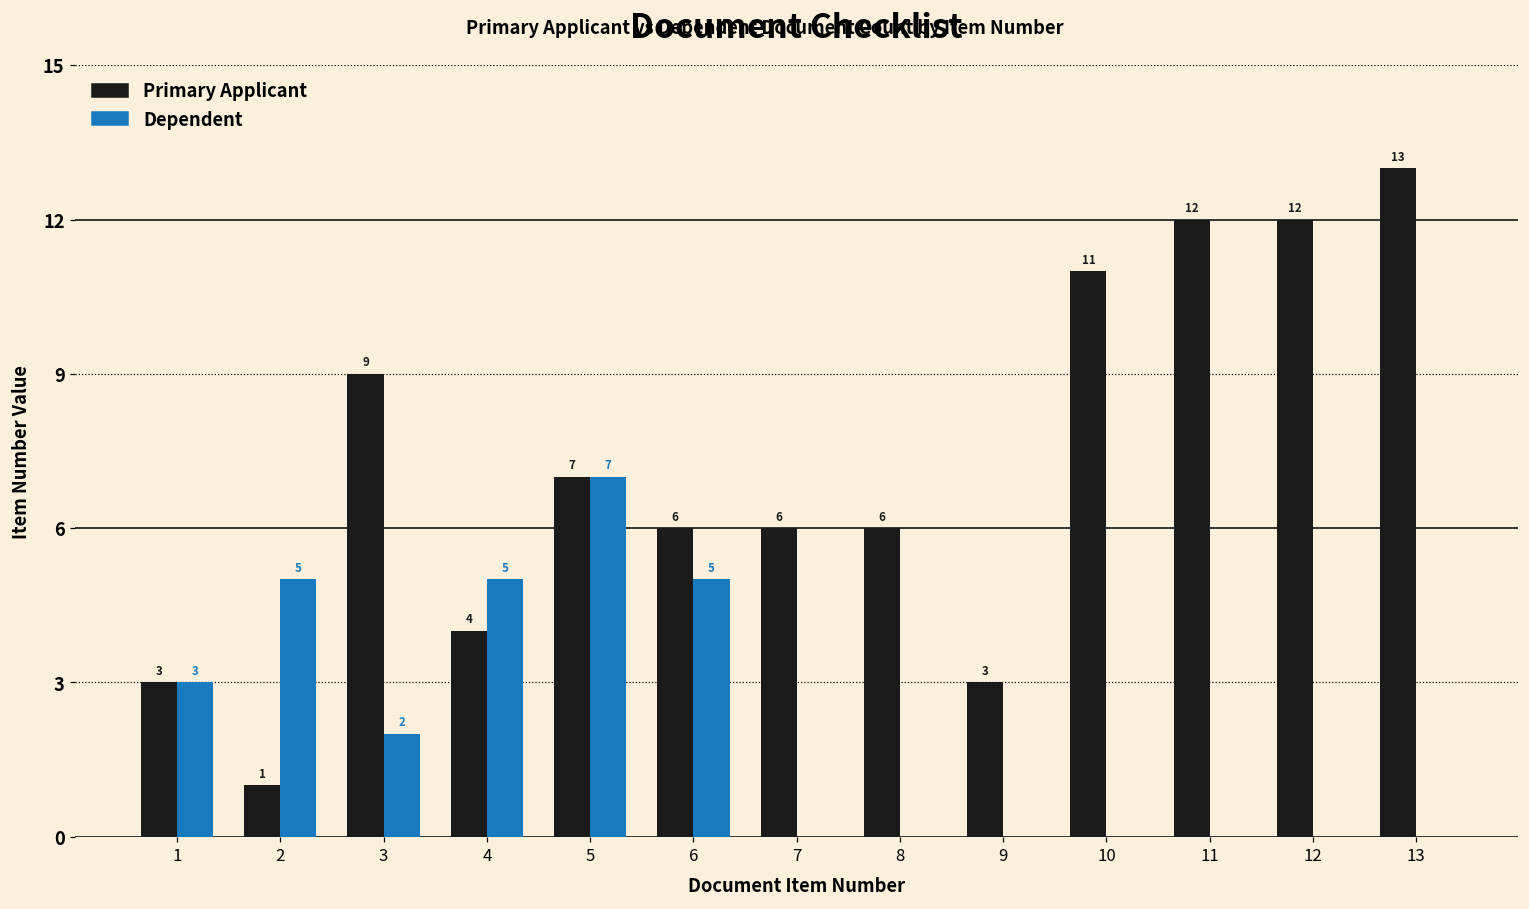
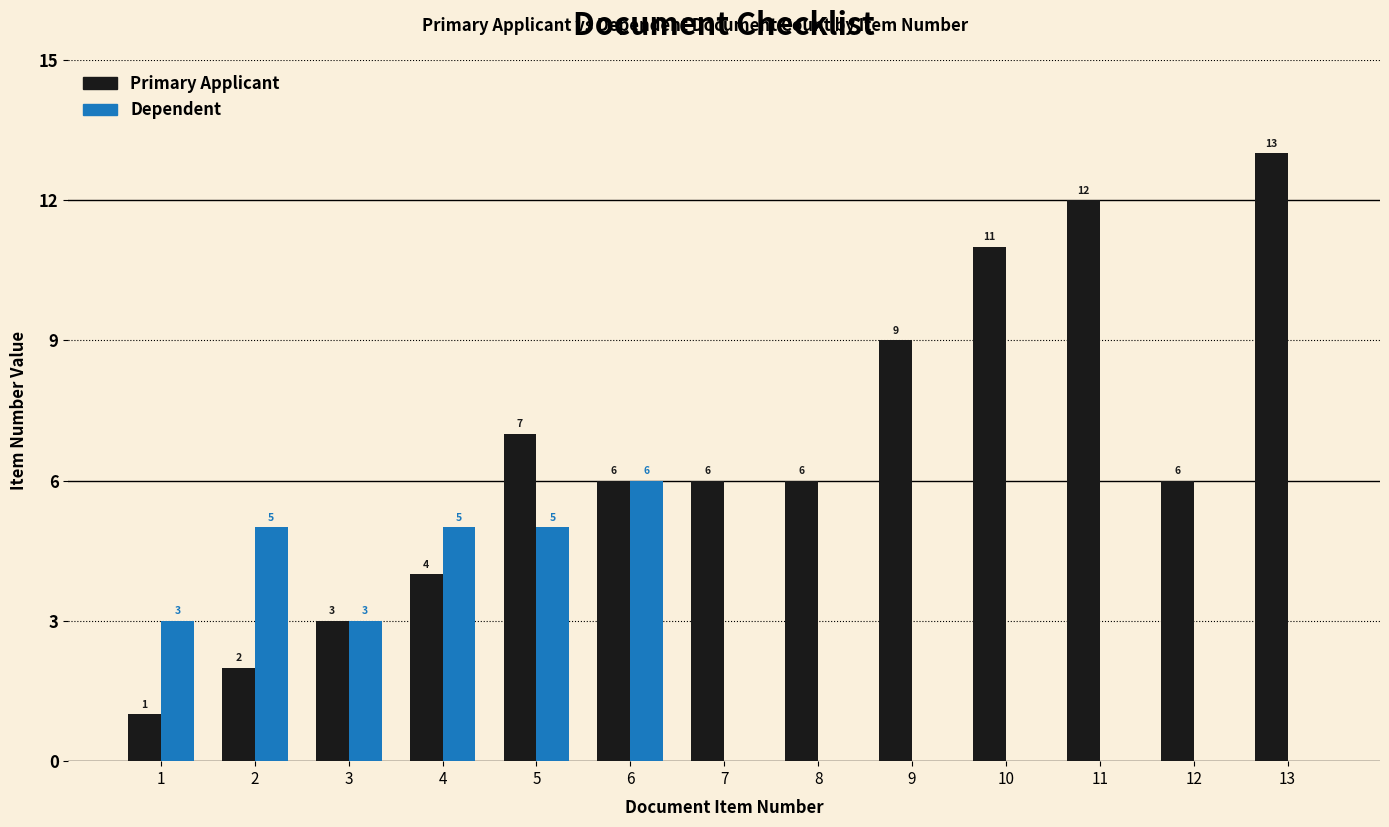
Primary Applicant, 1: 3 -> 1
Primary Applicant, 2: 1 -> 2
Primary Applicant, 3: 9 -> 3
Dependent, 3: 2 -> 3
Dependent, 5: 7 -> 5
Dependent, 6: 5 -> 6
Primary Applicant, 9: 3 -> 9
Primary Applicant, 12: 12 -> 6
